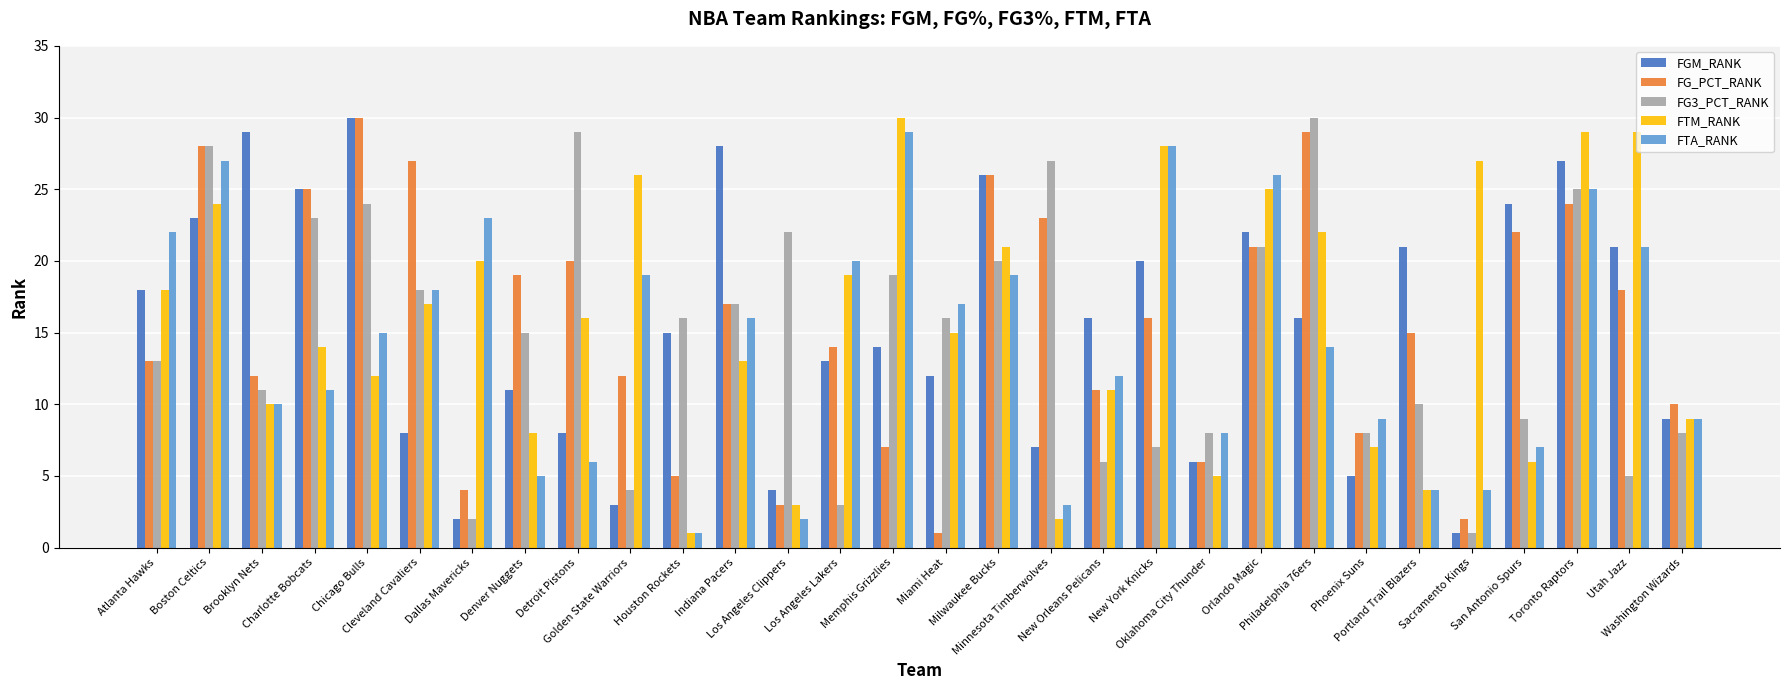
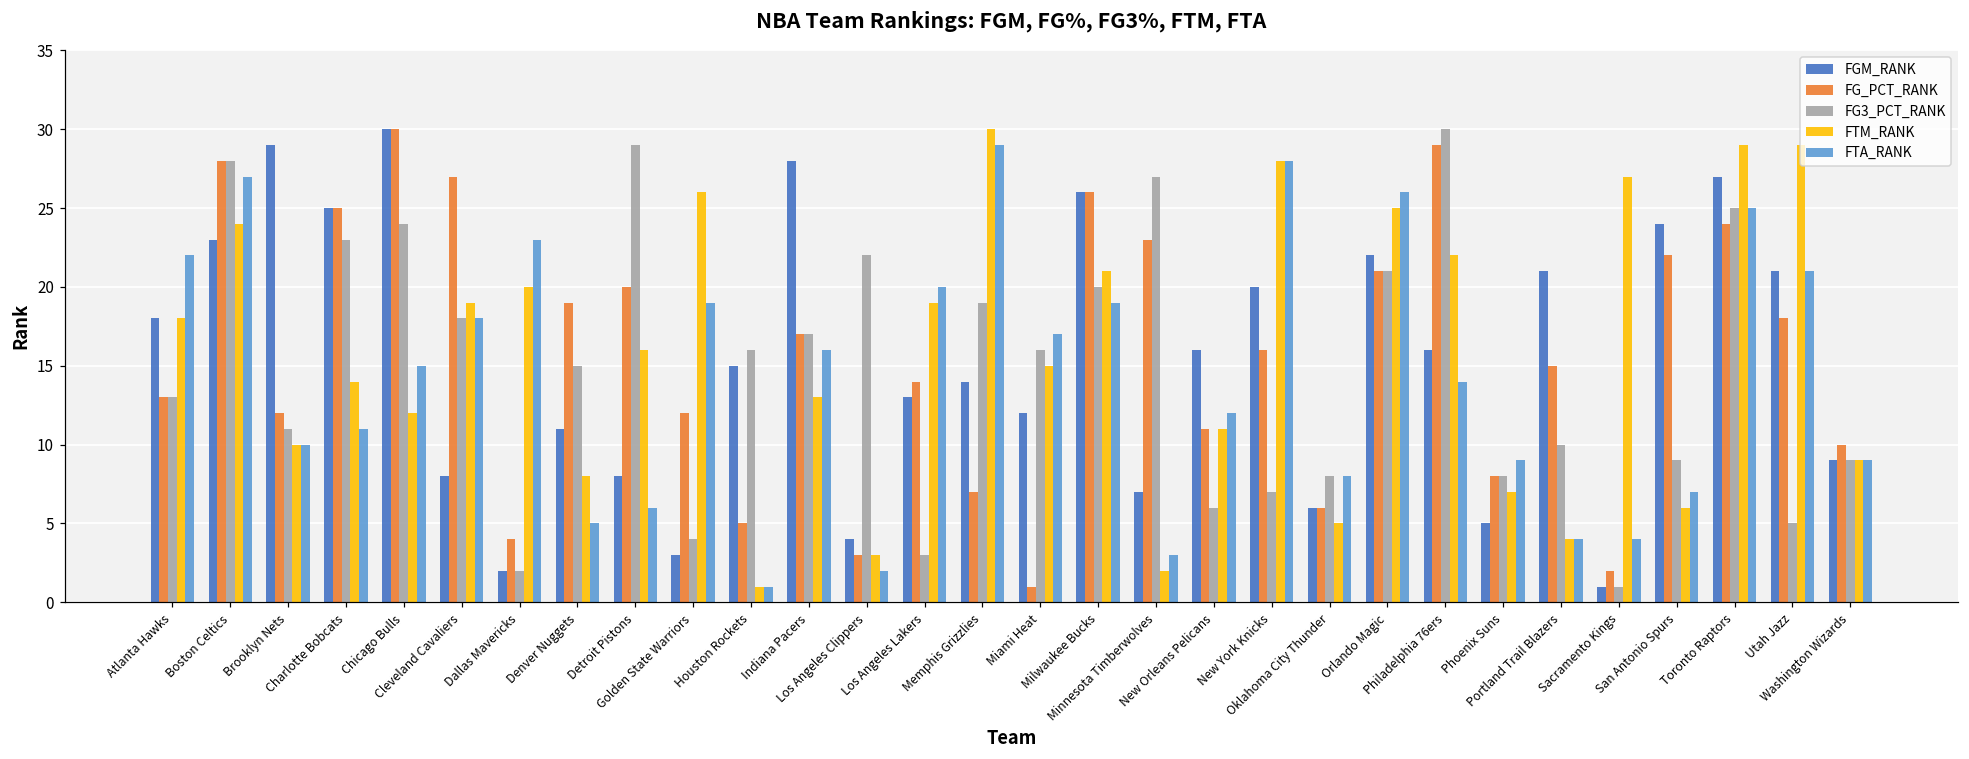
FTM_RANK, Cleveland Cavaliers: 17 -> 19
FG3_PCT_RANK, Washington Wizards: 8 -> 9
